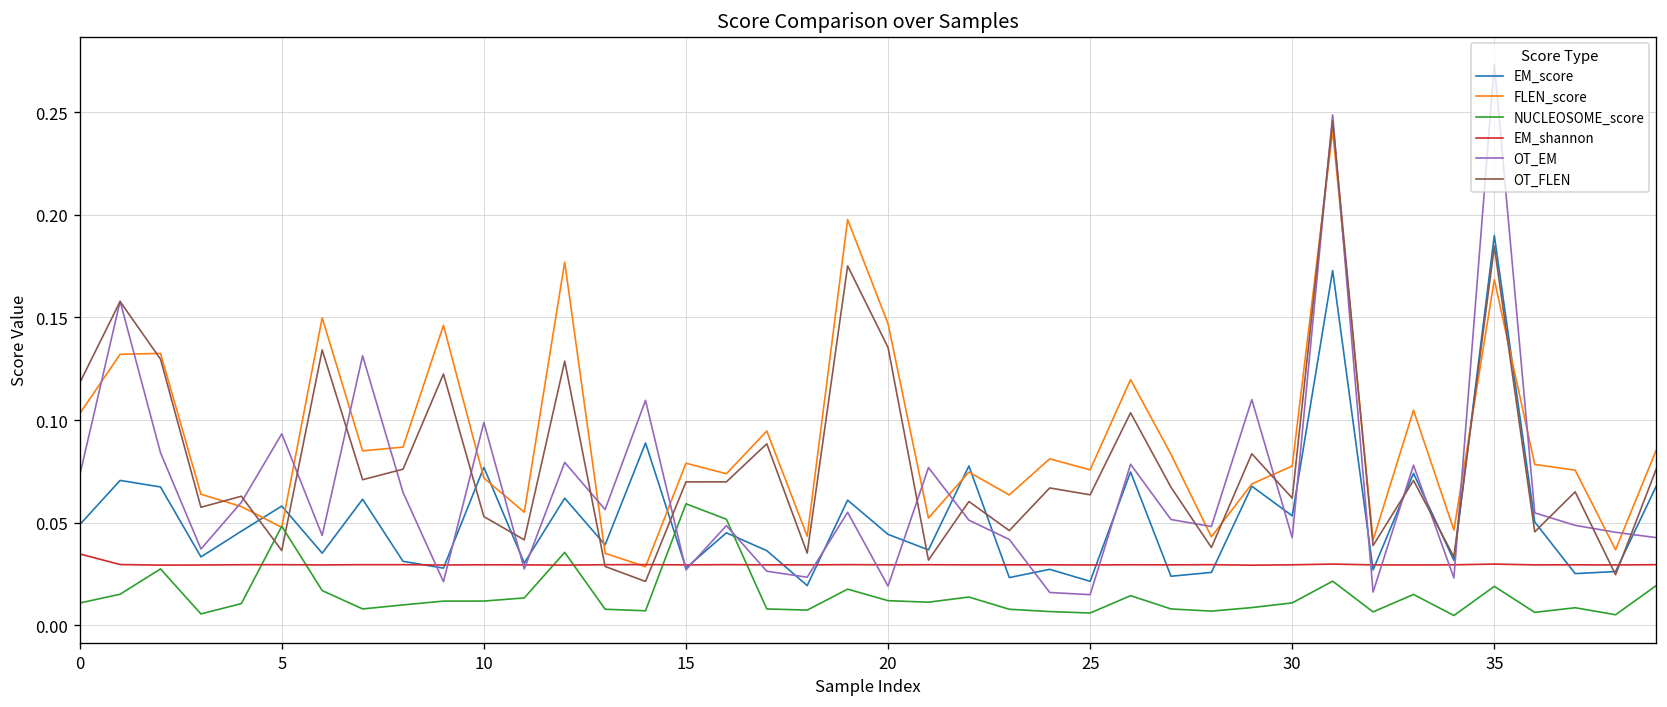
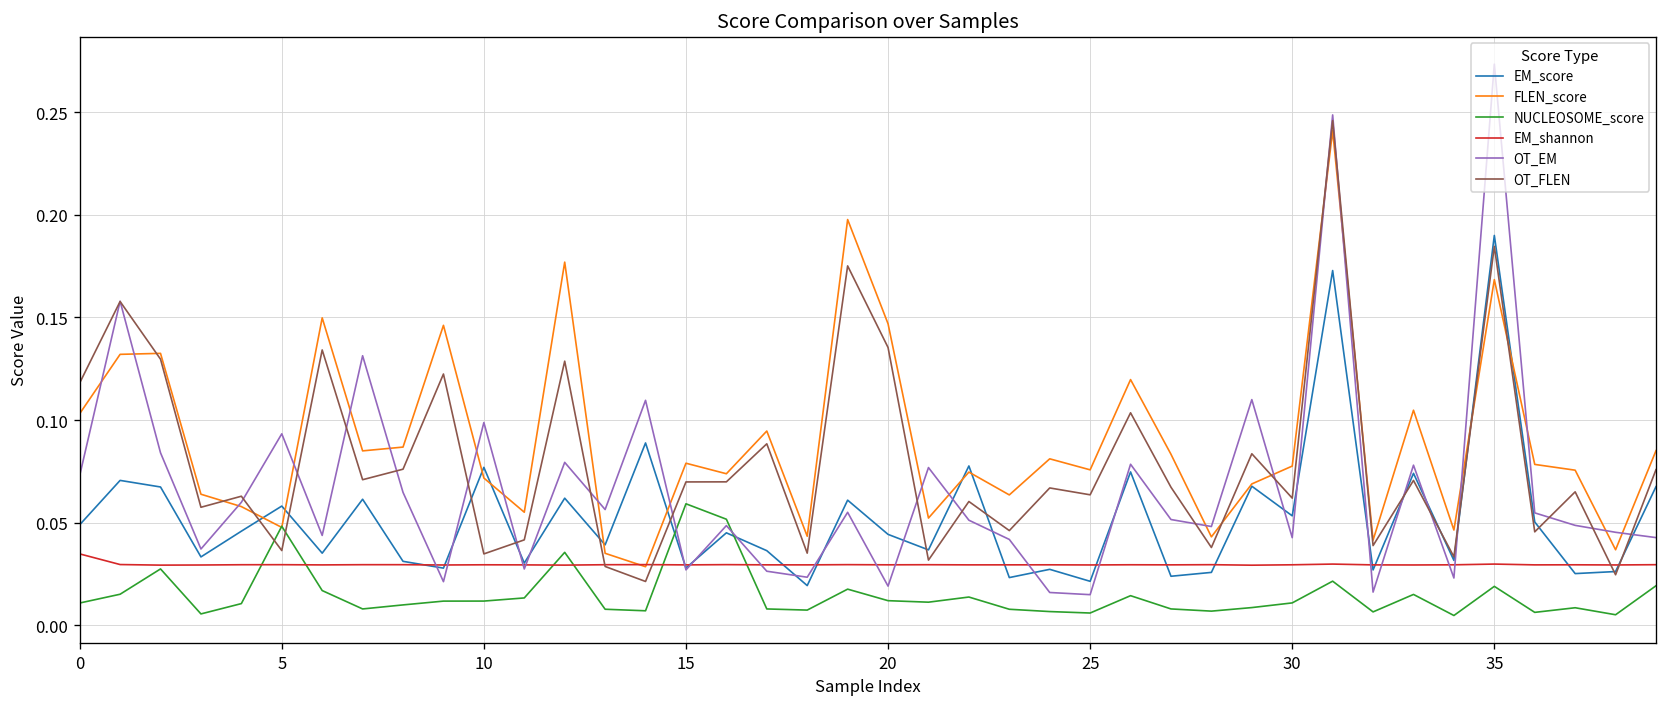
OT_FLEN, 10: 0.053 -> 0.035
